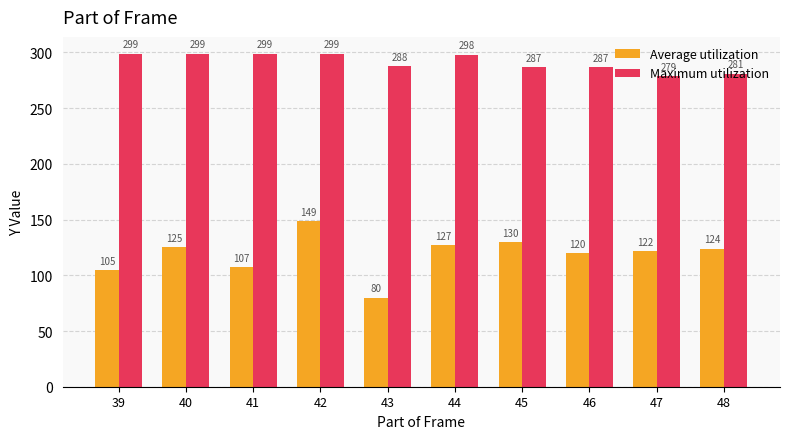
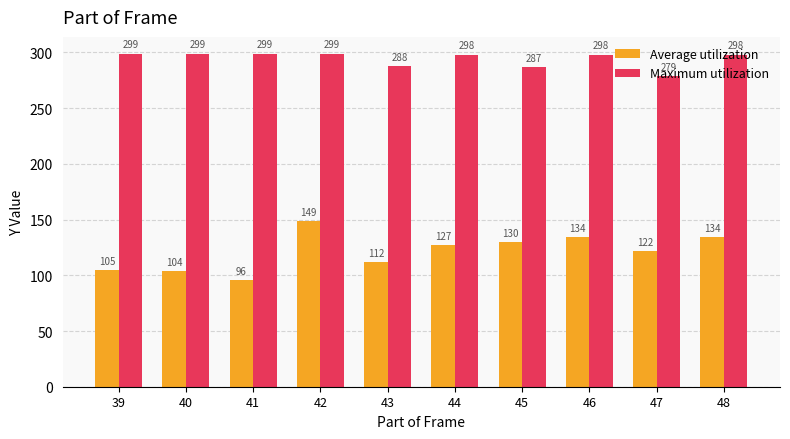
Average utilization, 40: 125 -> 104
Average utilization, 41: 107 -> 96
Average utilization, 43: 80 -> 112
Average utilization, 46: 120 -> 134
Maximum utilization, 46: 287 -> 298
Average utilization, 48: 124 -> 134
Maximum utilization, 48: 281 -> 298
